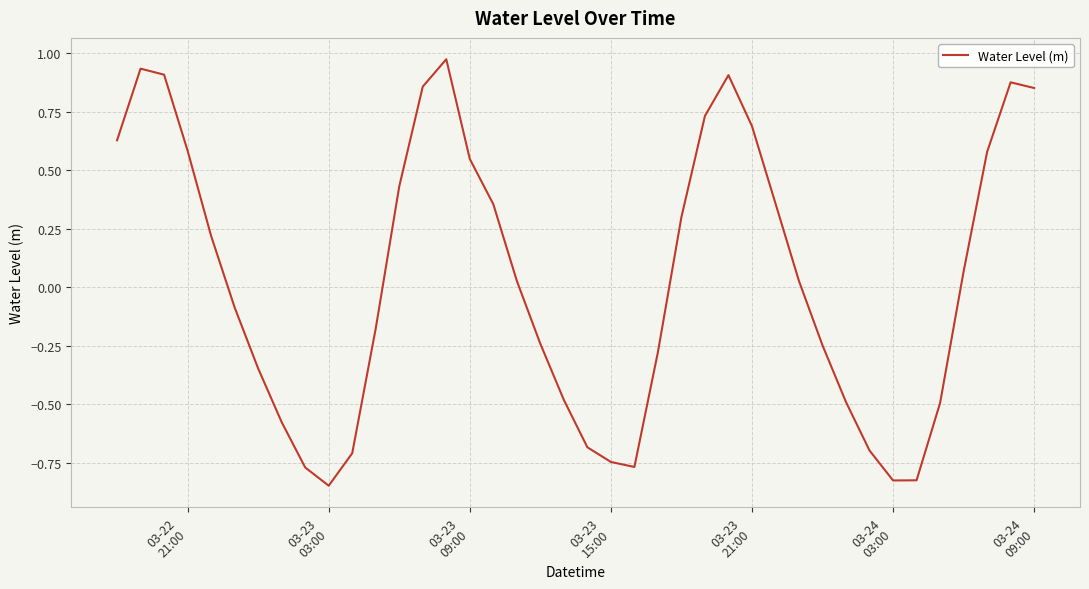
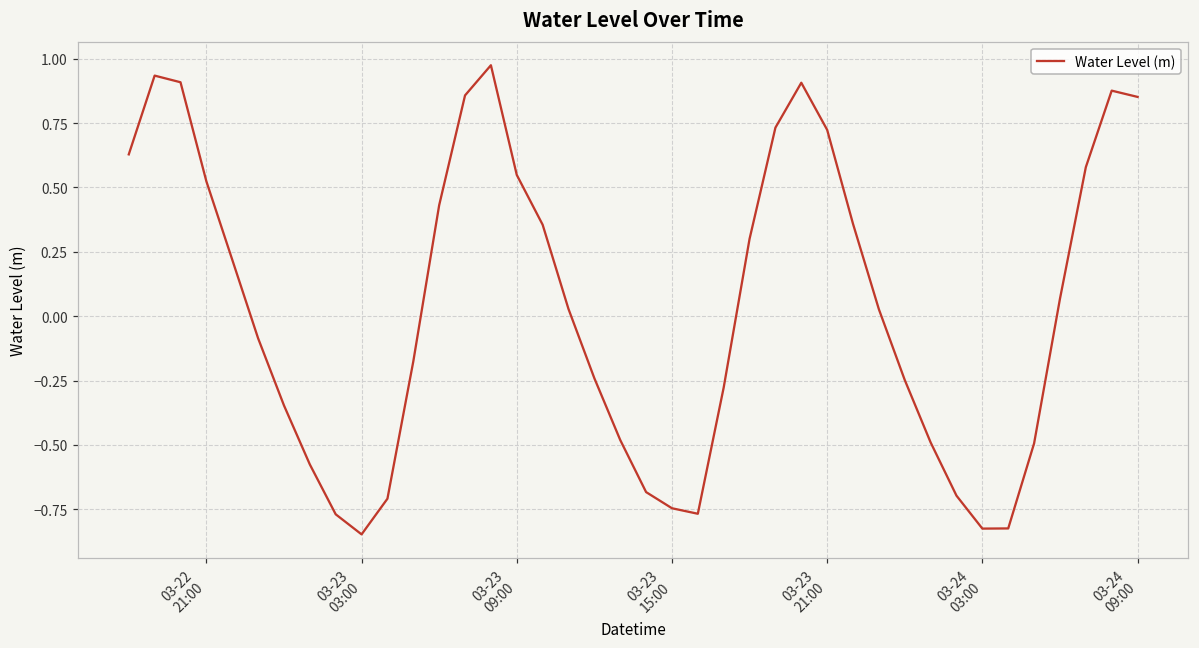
03-22 21:00: 0.58 -> 0.52
03-23 21:00: 0.69 -> 0.72
